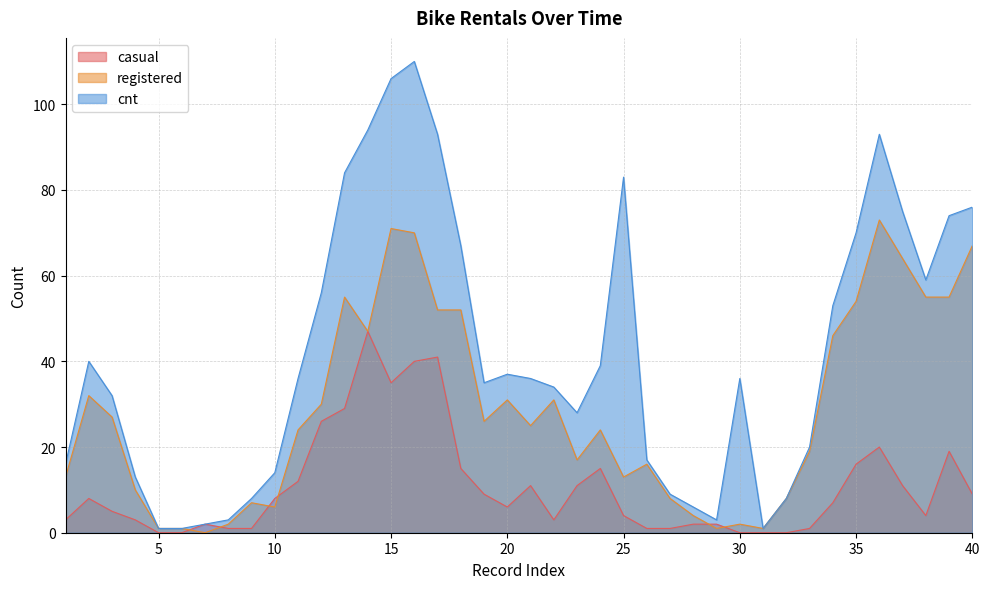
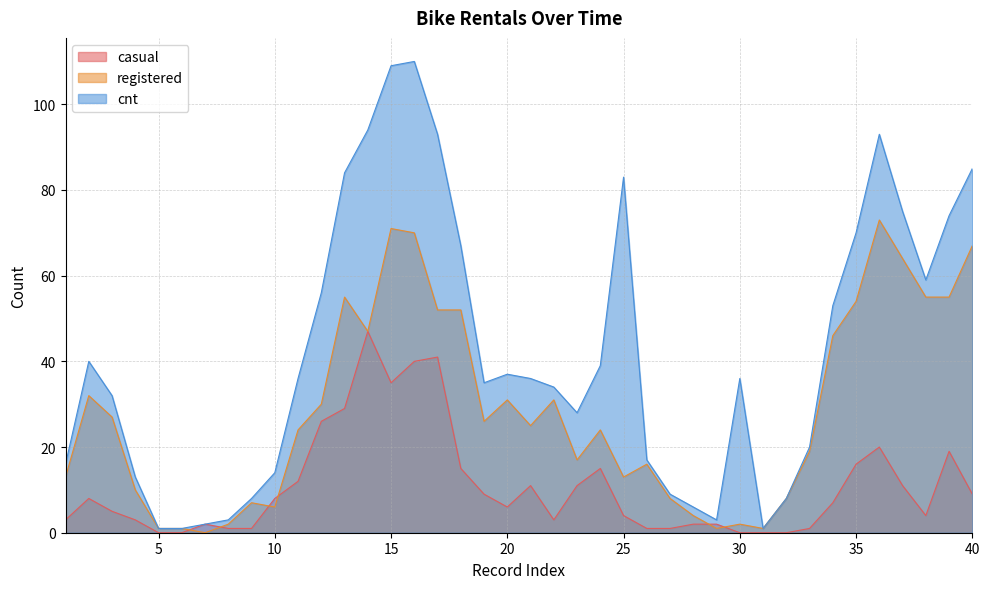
cnt, 15: 106 -> 109
cnt, 40: 76 -> 85
